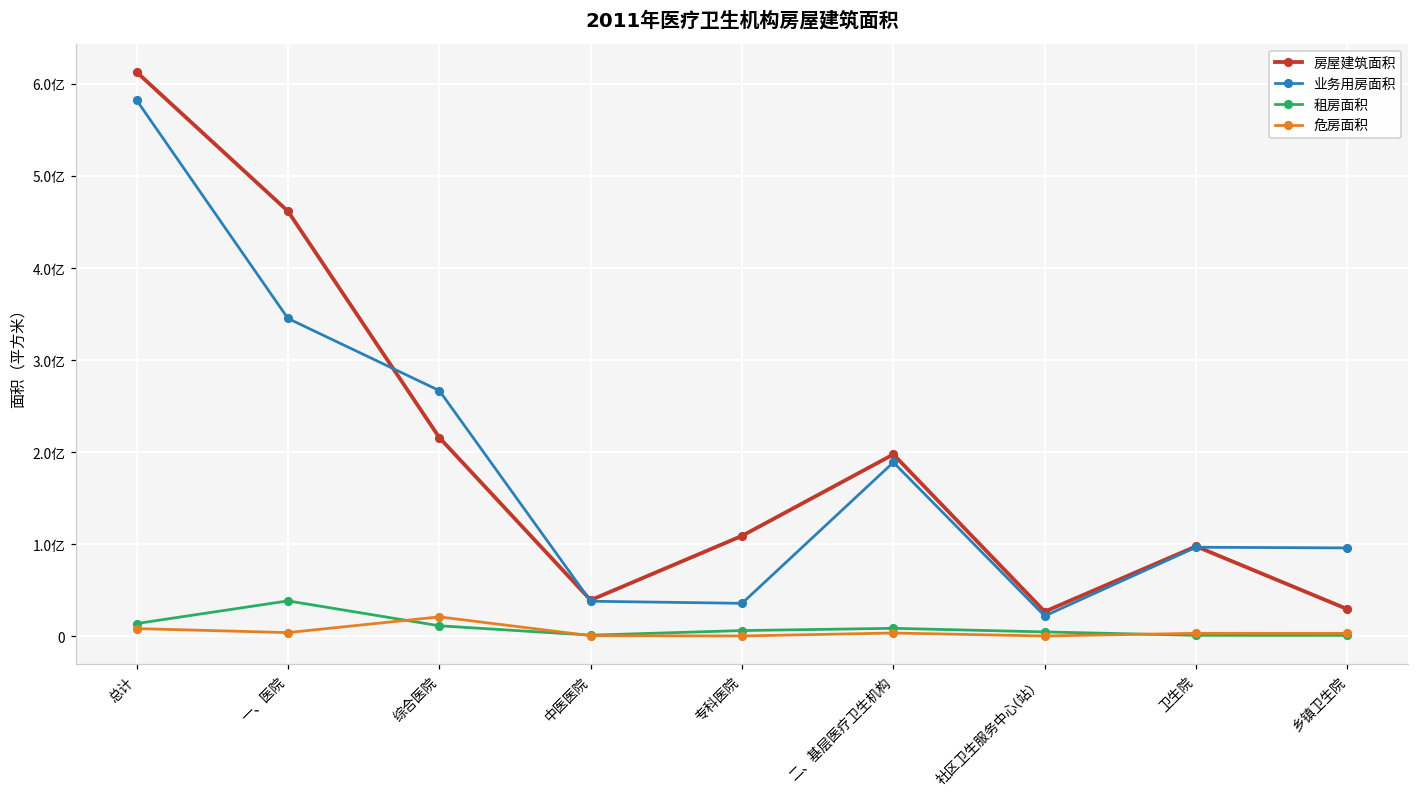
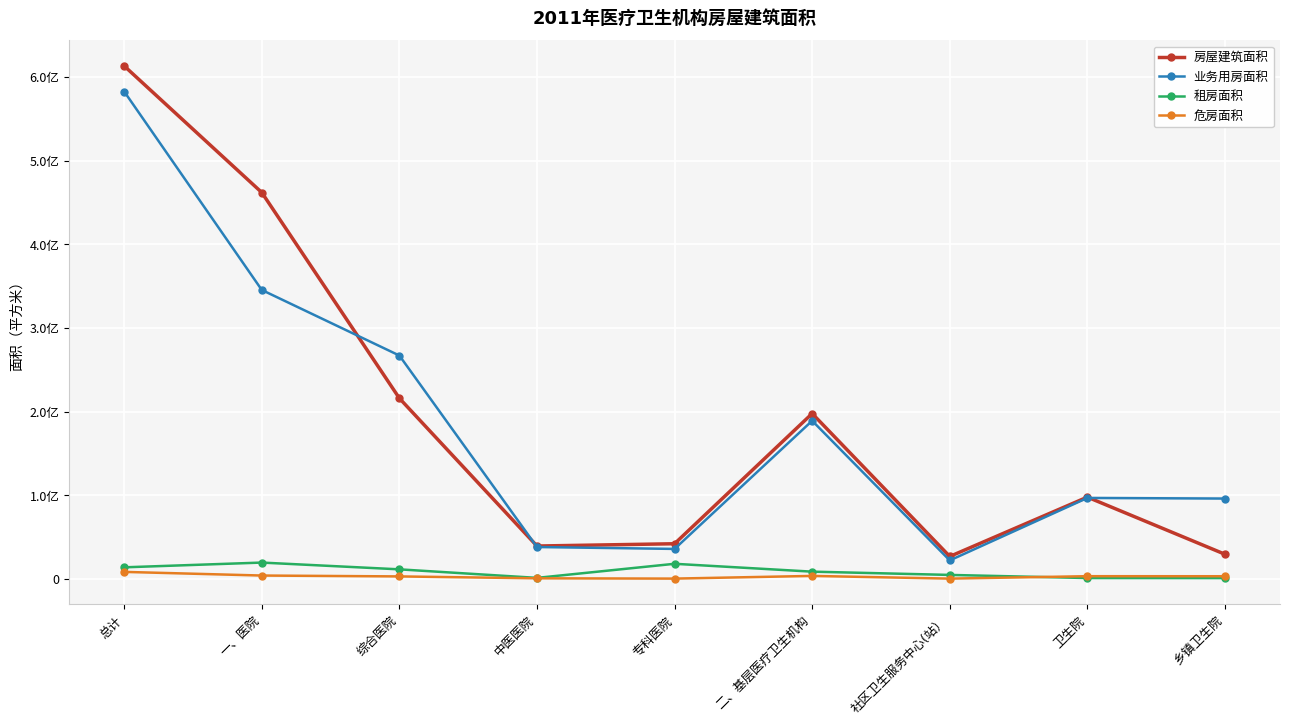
租房面积, 一、医院: 0.4亿 -> 0.2亿
危房面积, 综合医院: 0.2亿 -> 0.0亿
房屋建筑面积, 专科医院: 1.1亿 -> 0.4亿
租房面积, 专科医院: 0.1亿 -> 0.2亿
